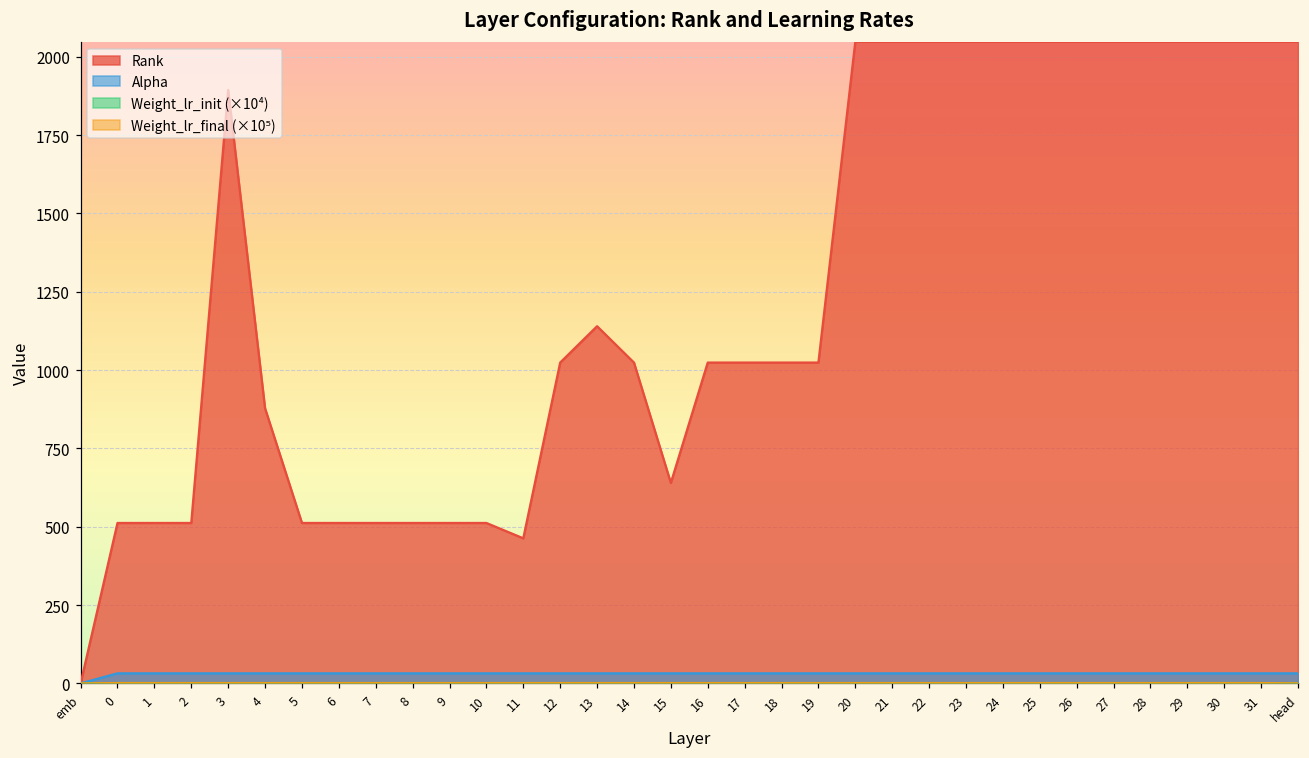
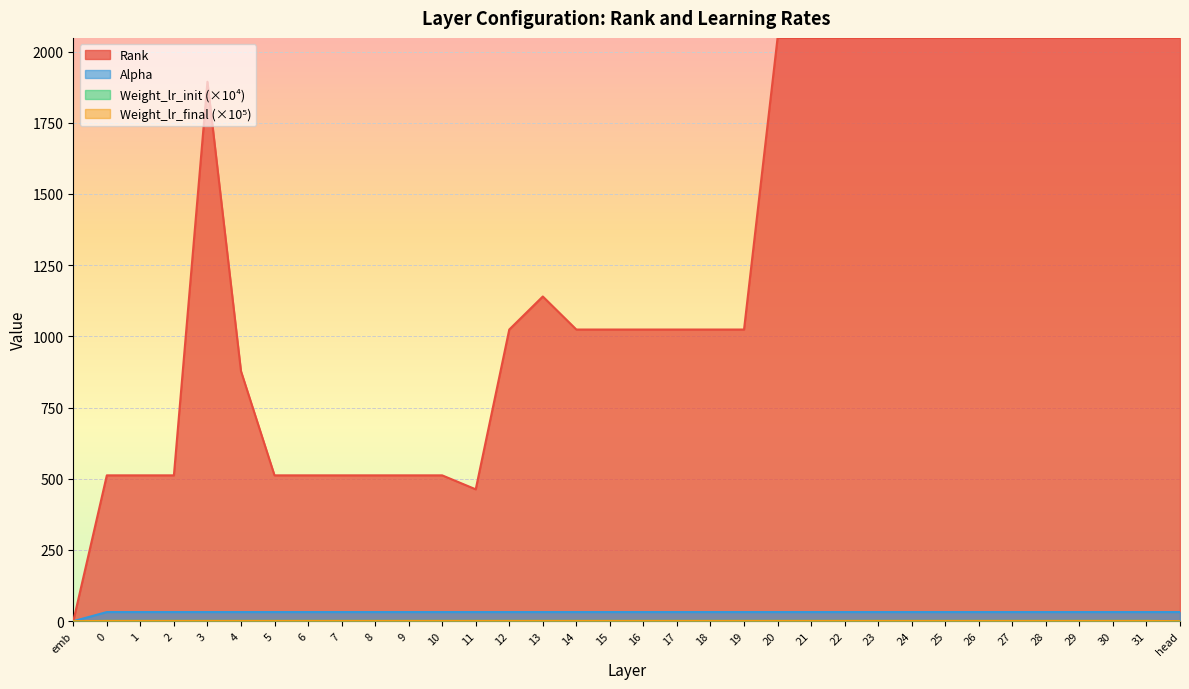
Rank, 15: 640 -> 1020
